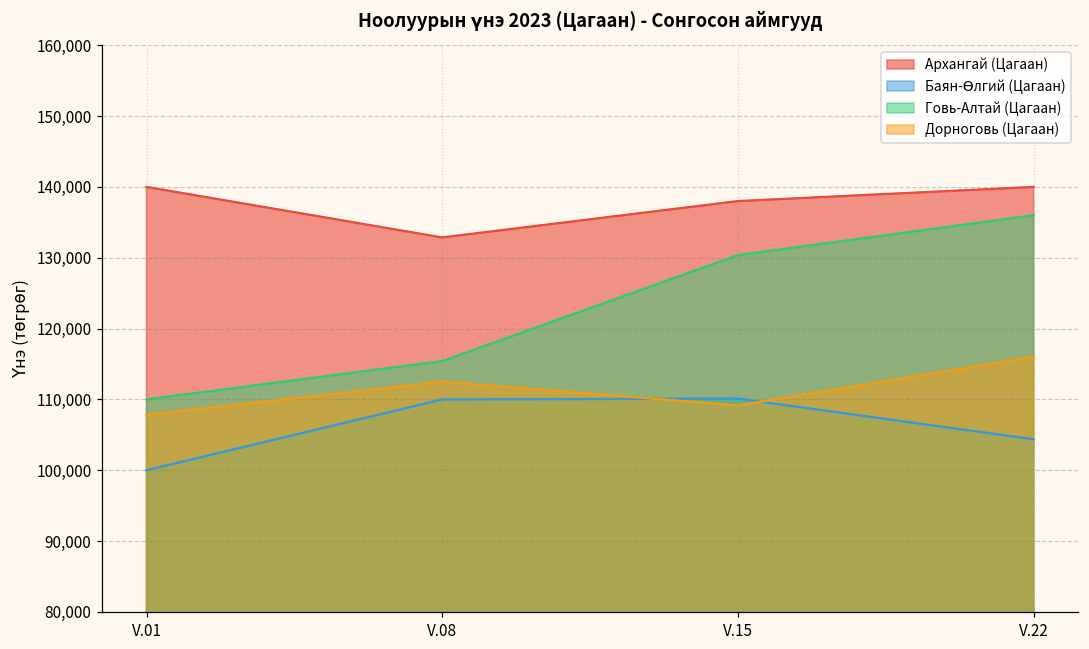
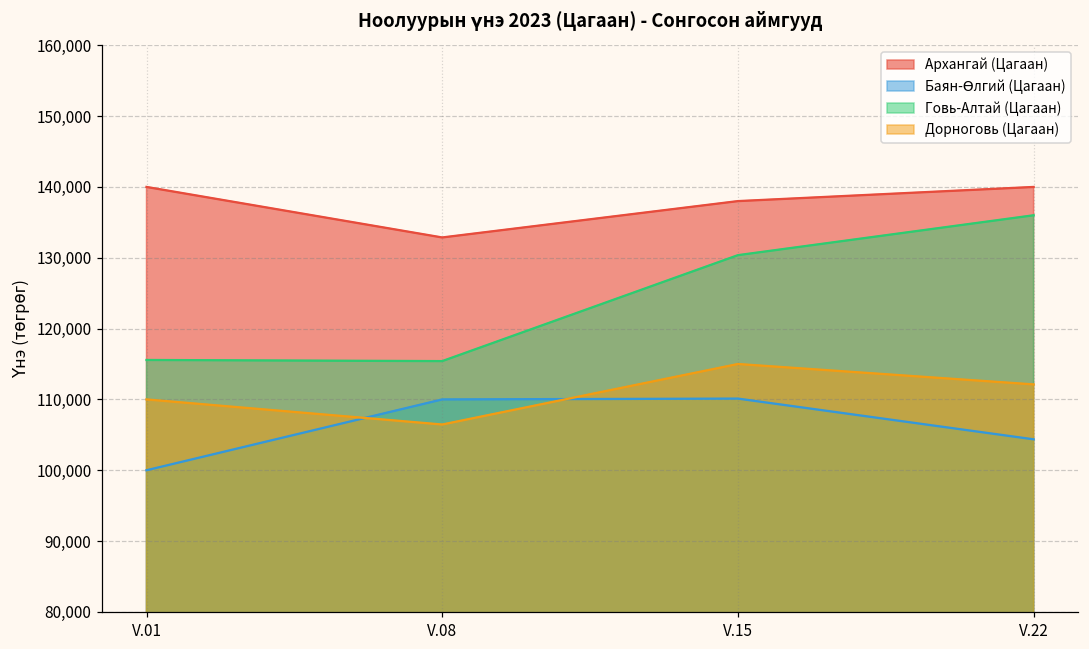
Говь-Алтай (Цагаан), V.01: 110,000 -> 116,000
Дорноговь (Цагаан), V.01: 108,000 -> 110,000
Дорноговь (Цагаан), V.08: 113,000 -> 106,000
Дорноговь (Цагаан), V.15: 109,000 -> 115,000
Дорноговь (Цагаан), V.22: 116,000 -> 112,000
